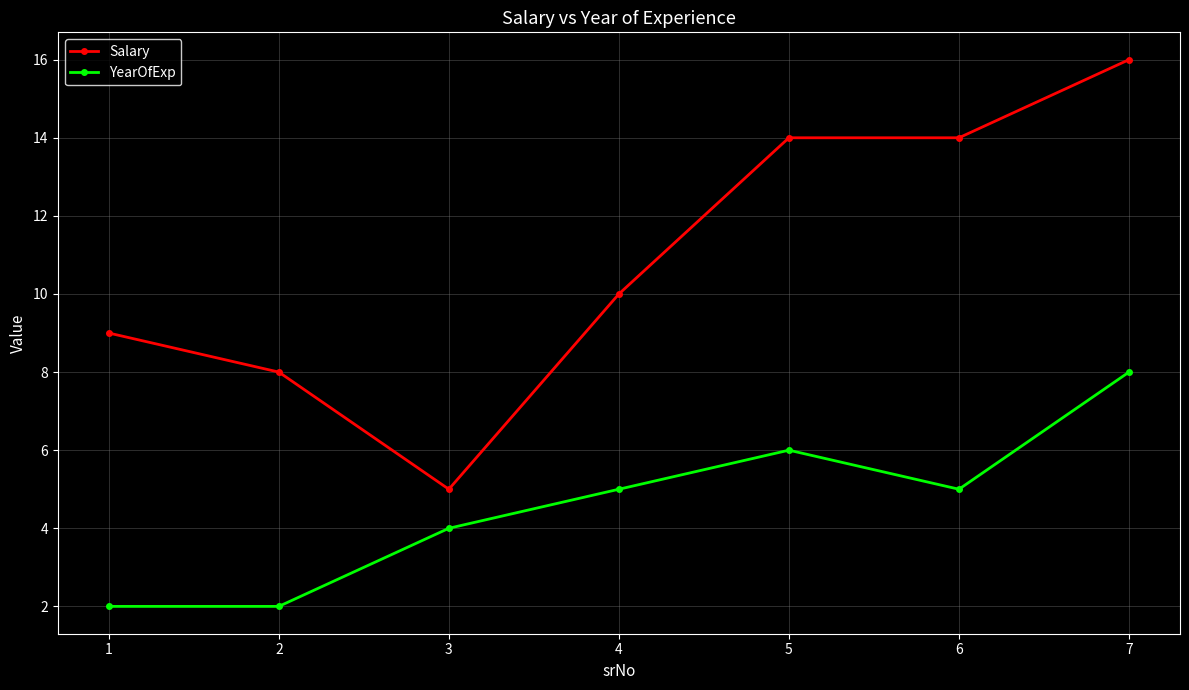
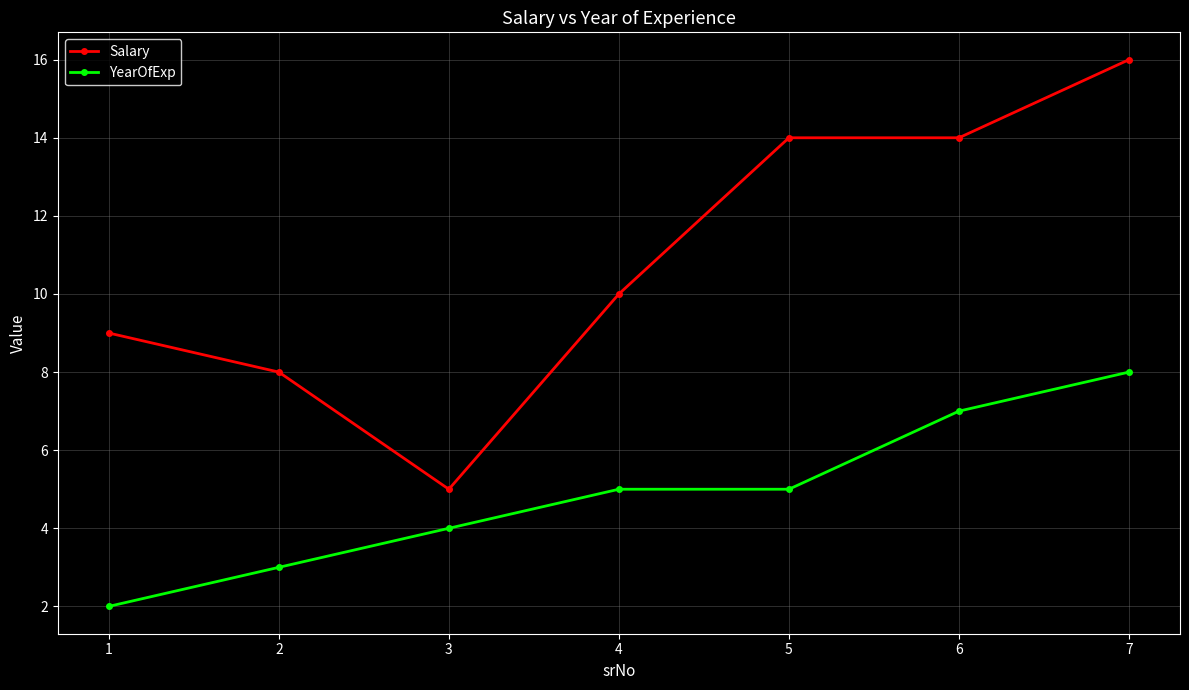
YearOfExp, 2: 2 -> 3
YearOfExp, 5: 6 -> 5
YearOfExp, 6: 5 -> 7
